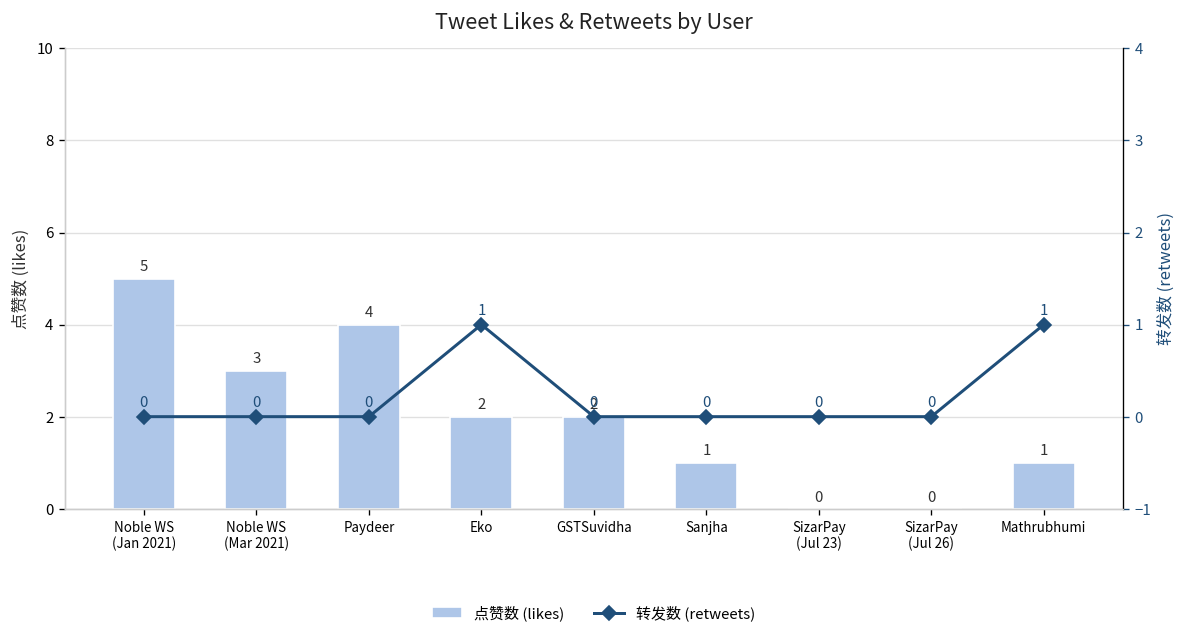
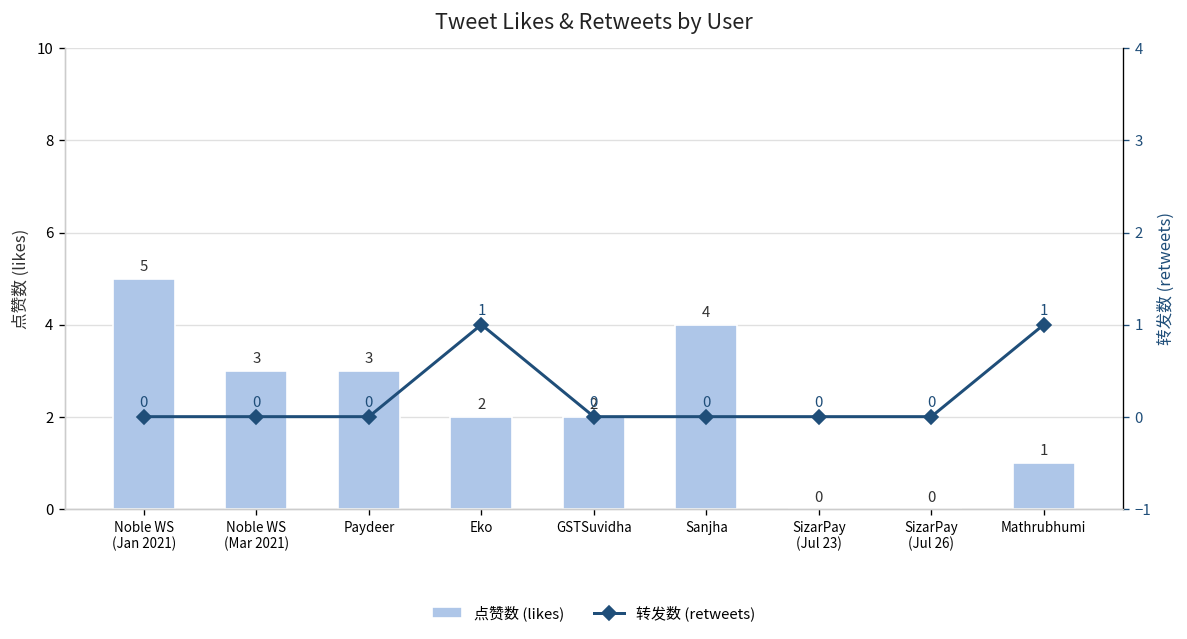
点赞数 (likes), Paydeer: 4 -> 3
点赞数 (likes), Sanjha: 1 -> 4
